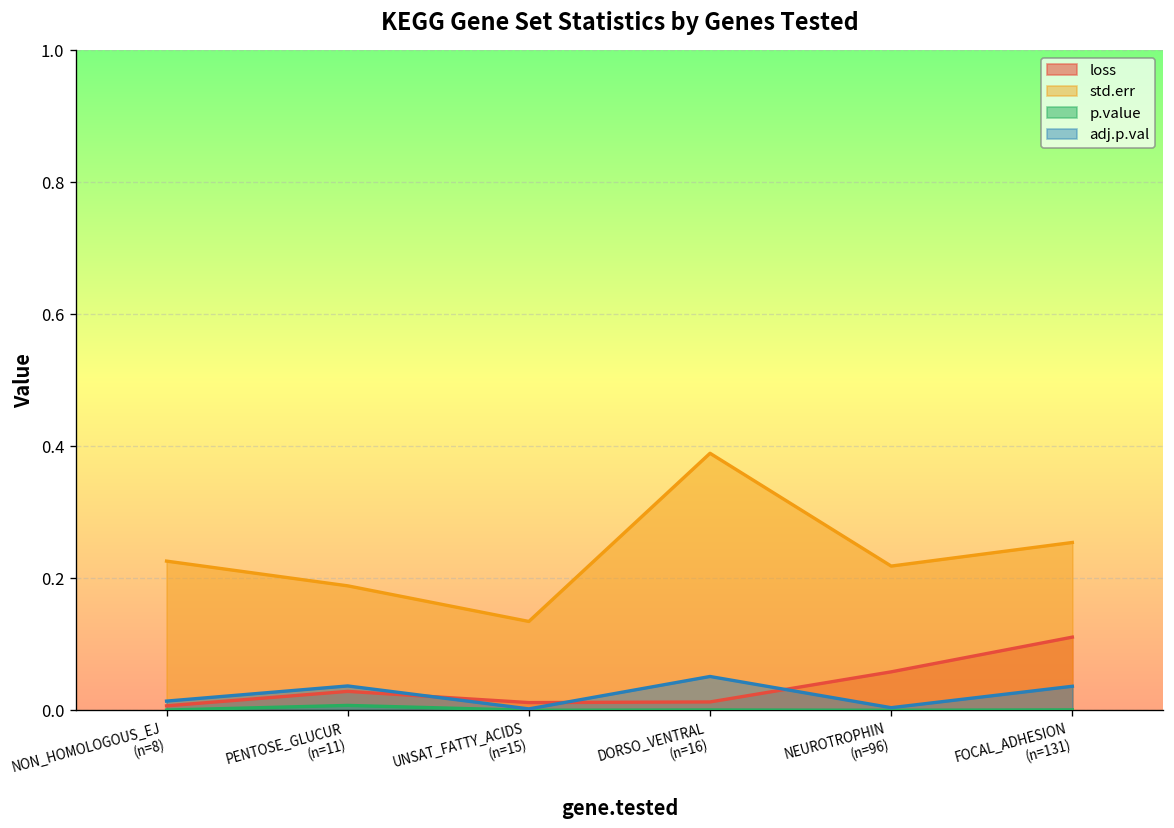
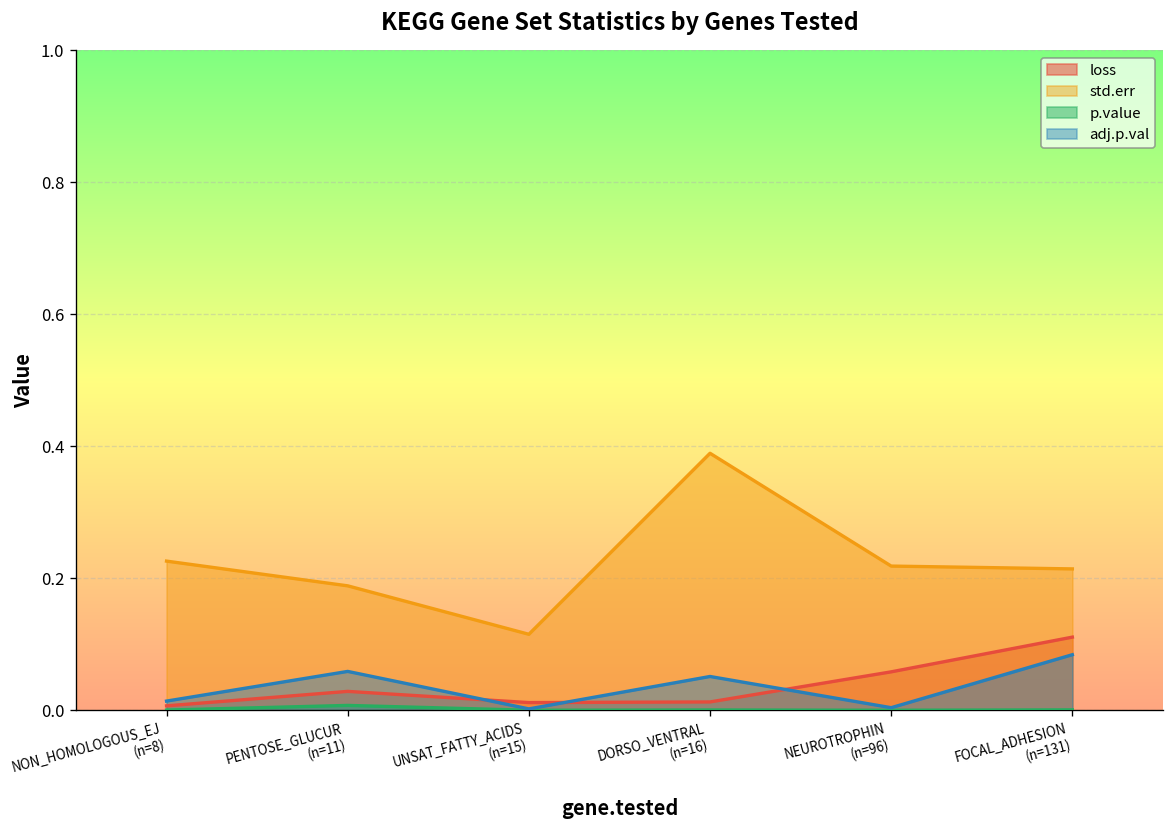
adj.p.val, PENTOSE_GLUCUR (n=11): 0.04 -> 0.06
std.err, UNSAT_FATTY_ACIDS (n=15): 0.13 -> 0.12
std.err, FOCAL_ADHESION (n=131): 0.25 -> 0.21
adj.p.val, FOCAL_ADHESION (n=131): 0.04 -> 0.08
